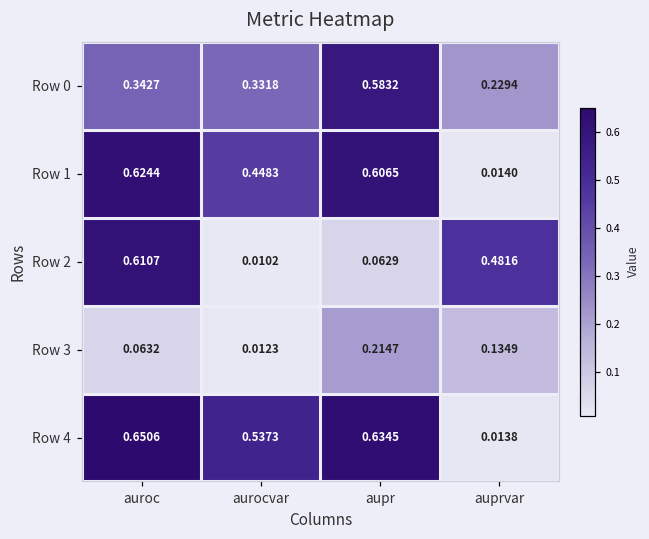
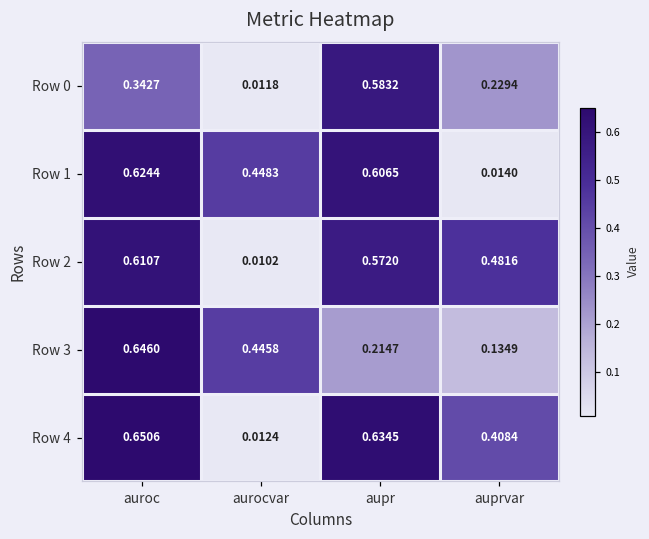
Row 0, aurocvar: 0.3318 -> 0.0118
Row 2, aupr: 0.0629 -> 0.5720
Row 3, auroc: 0.0632 -> 0.6460
Row 3, aurocvar: 0.0123 -> 0.4458
Row 4, aurocvar: 0.5373 -> 0.0124
Row 4, auprvar: 0.0138 -> 0.4084
